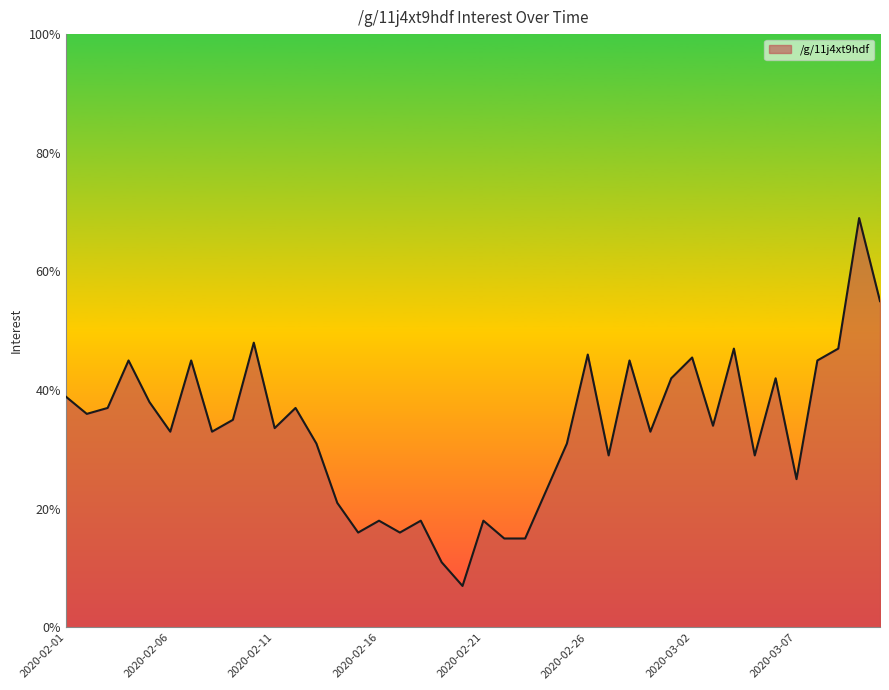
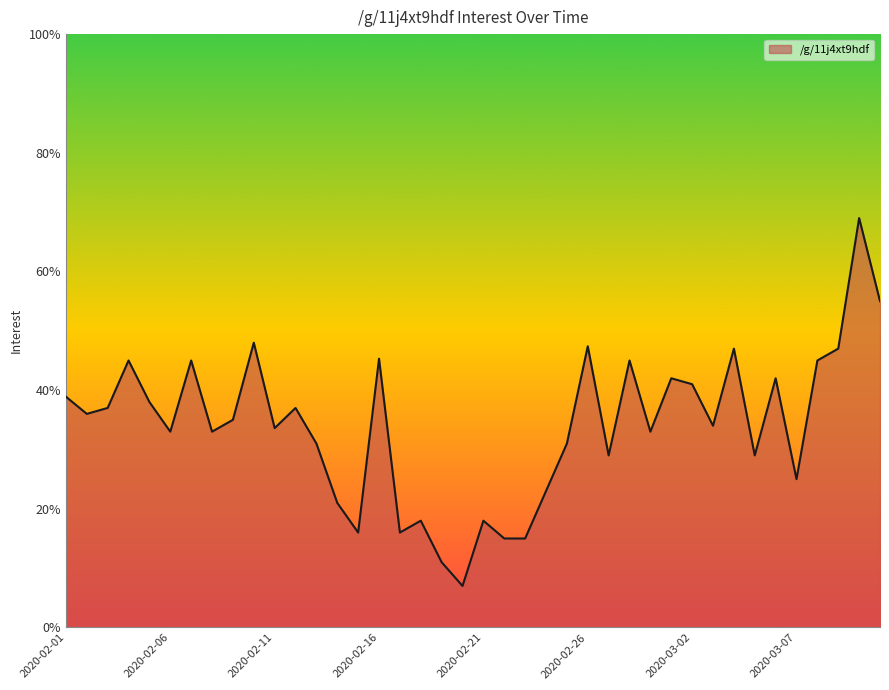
2020-02-16: 18% -> 45%
2020-02-26: 46% -> 47%
2020-03-02: 46% -> 41%
